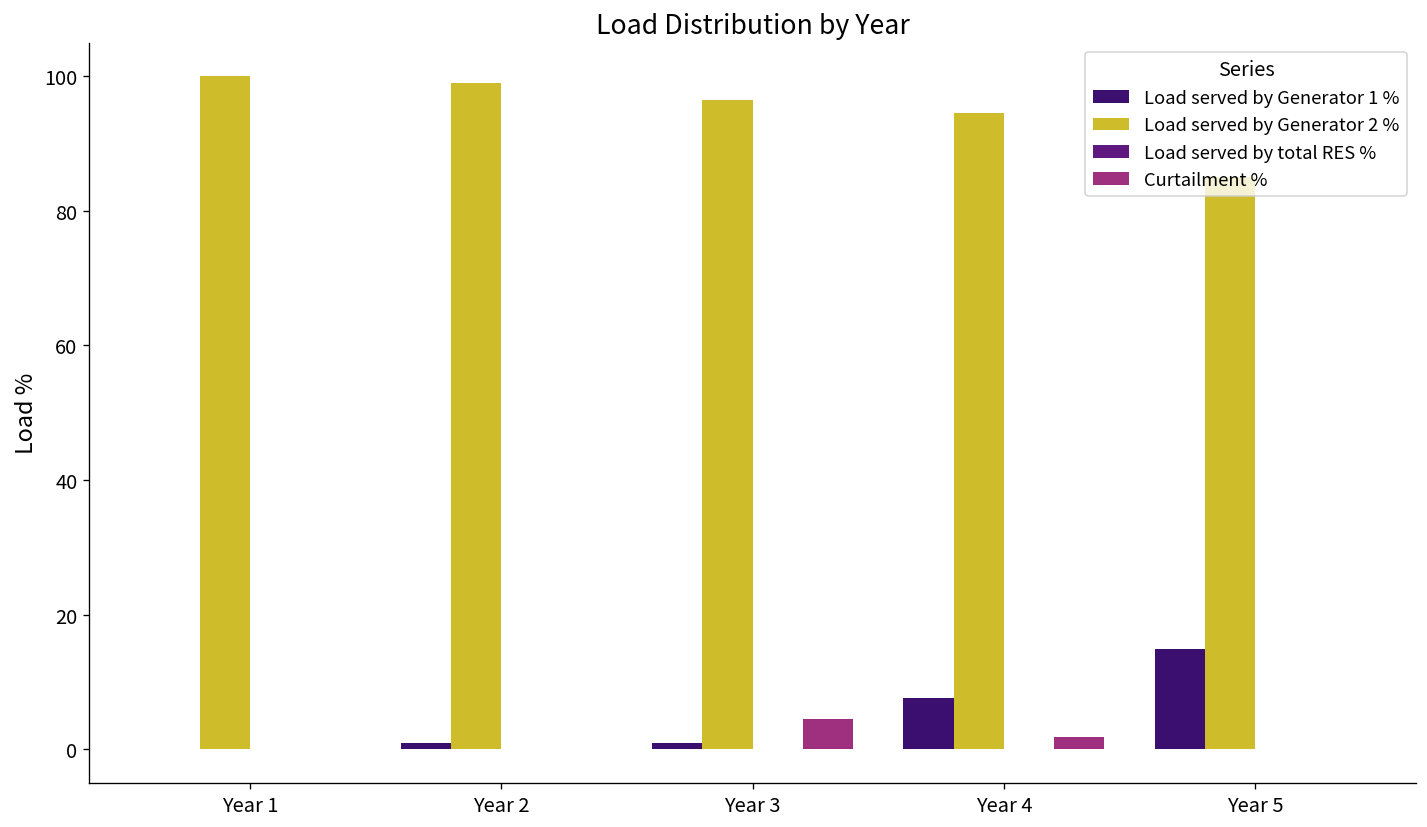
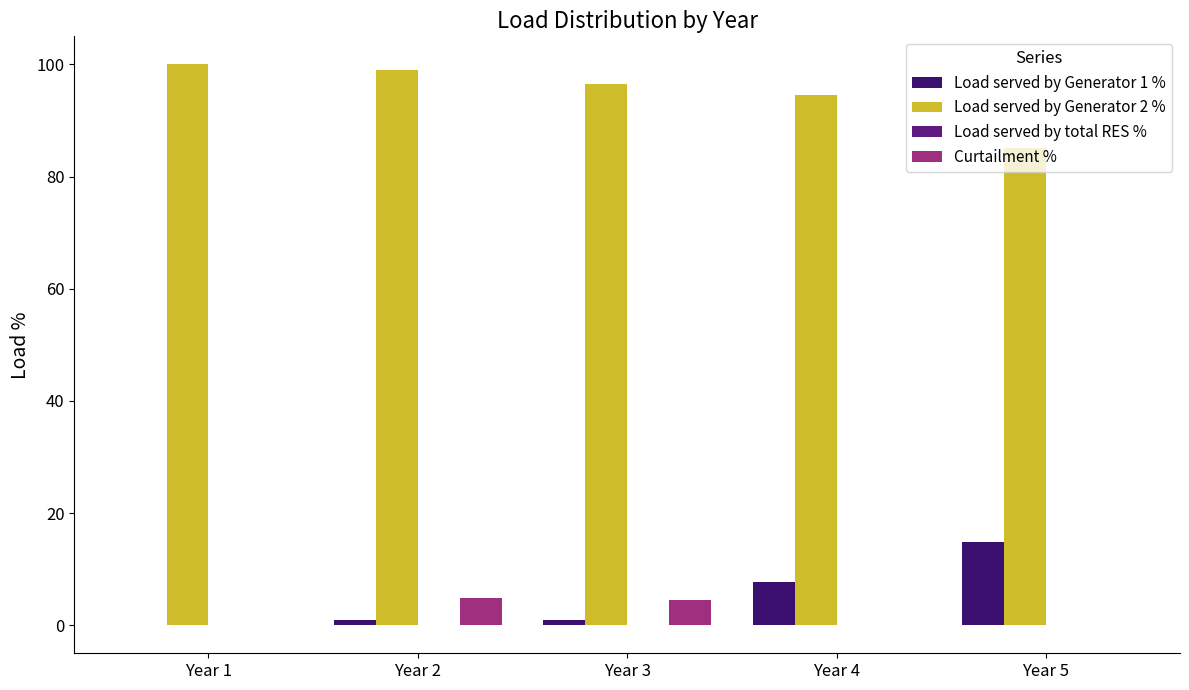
Curtailment %, Year 2: 0 -> 5
Curtailment %, Year 4: 2 -> 0
